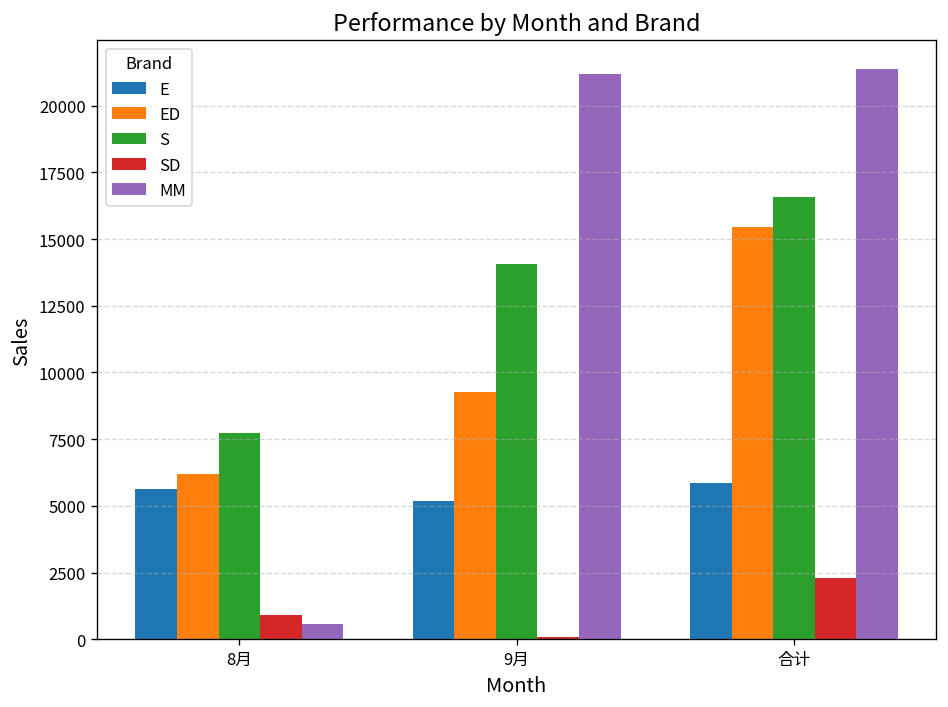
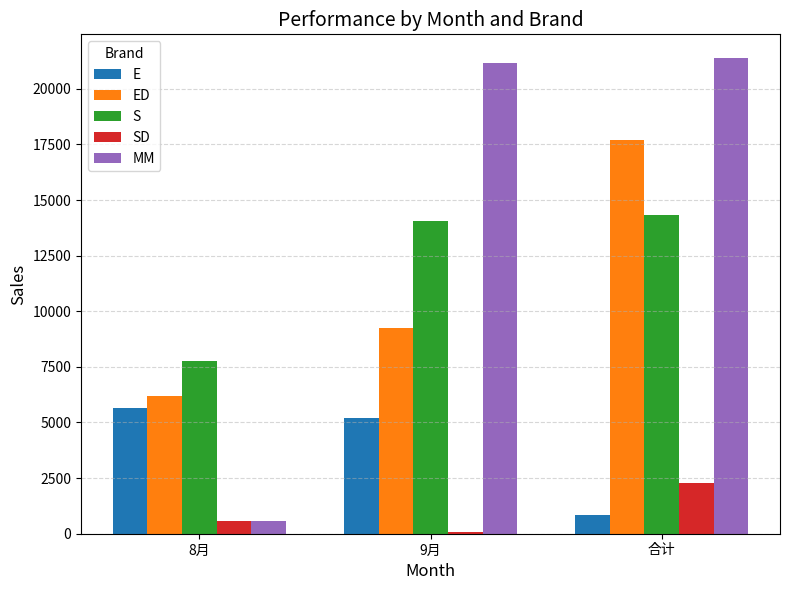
SD, 8月: 900 -> 600
E, 合计: 5900 -> 800
ED, 合计: 15400 -> 17700
S, 合计: 16600 -> 14300
